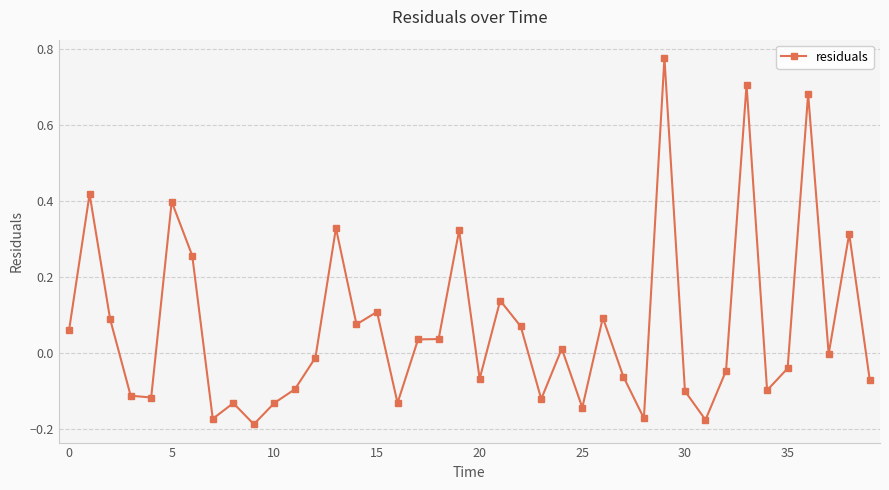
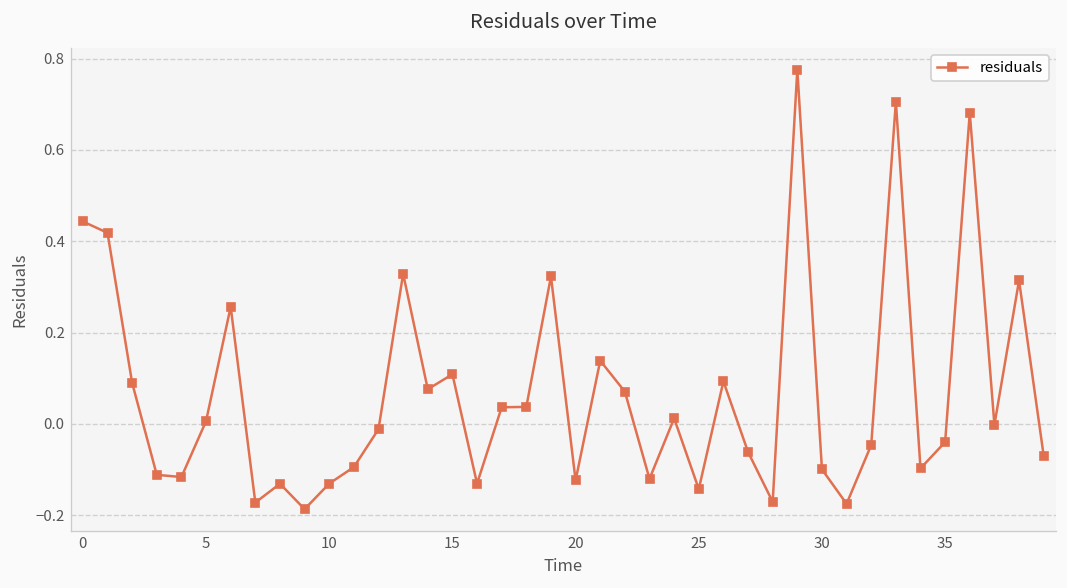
0: 0.06 -> 0.44
5: 0.40 -> 0.01
20: -0.07 -> -0.12
